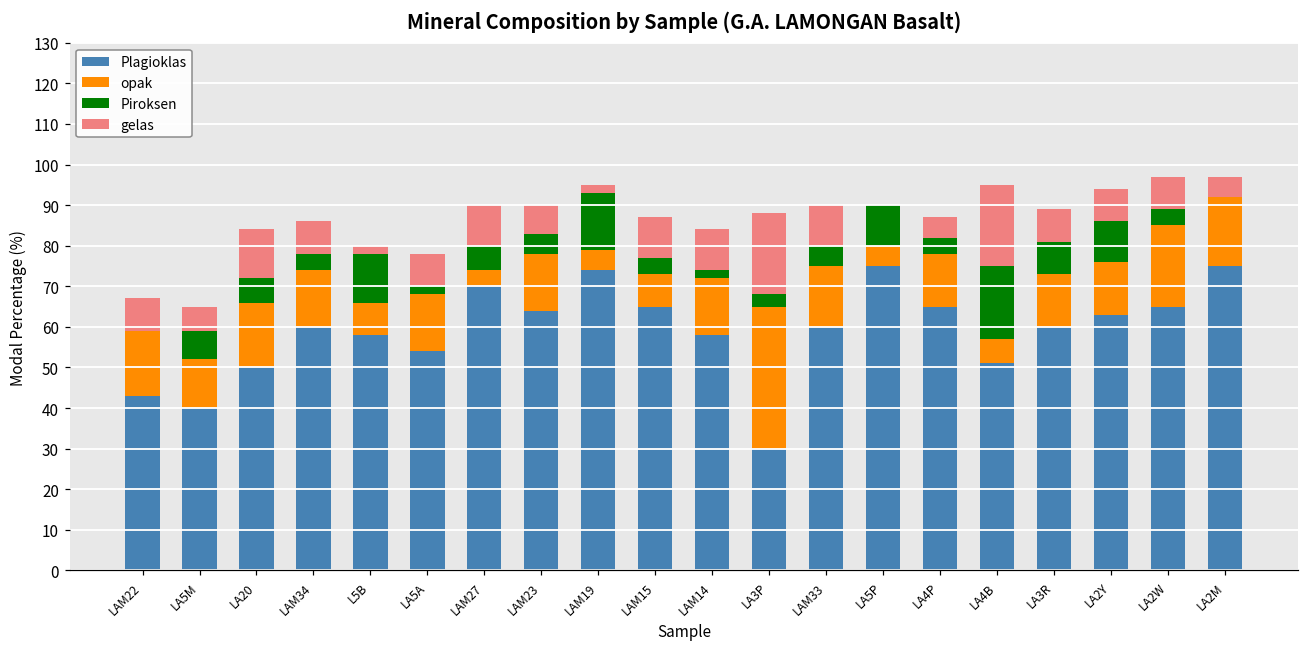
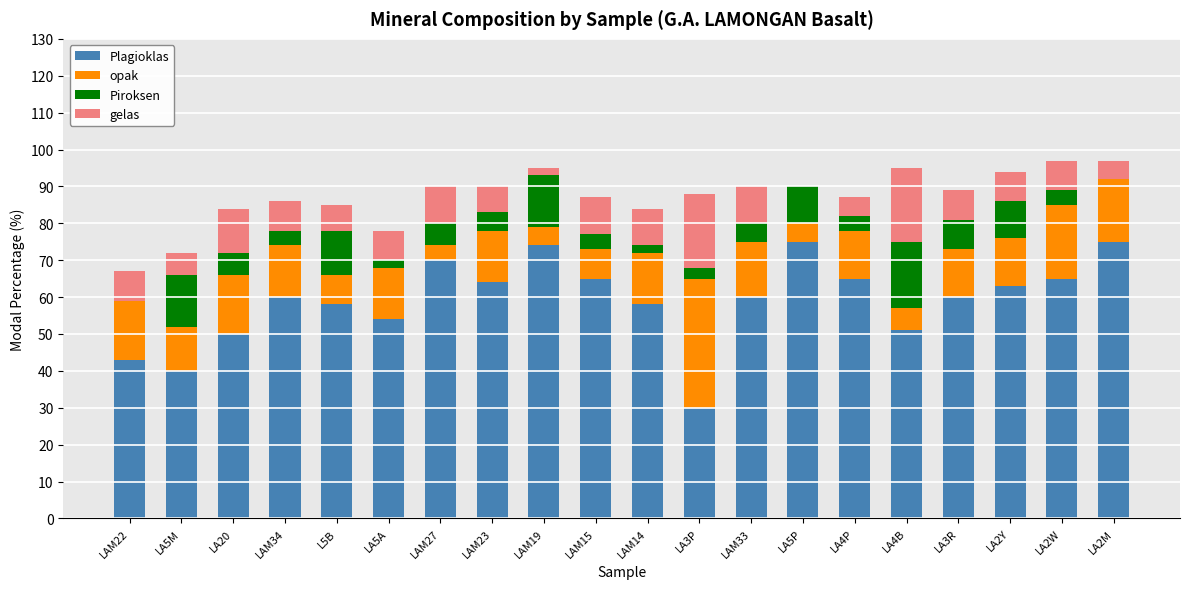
Piroksen, LA5M: 7 -> 14
gelas, L5B: 2 -> 7
